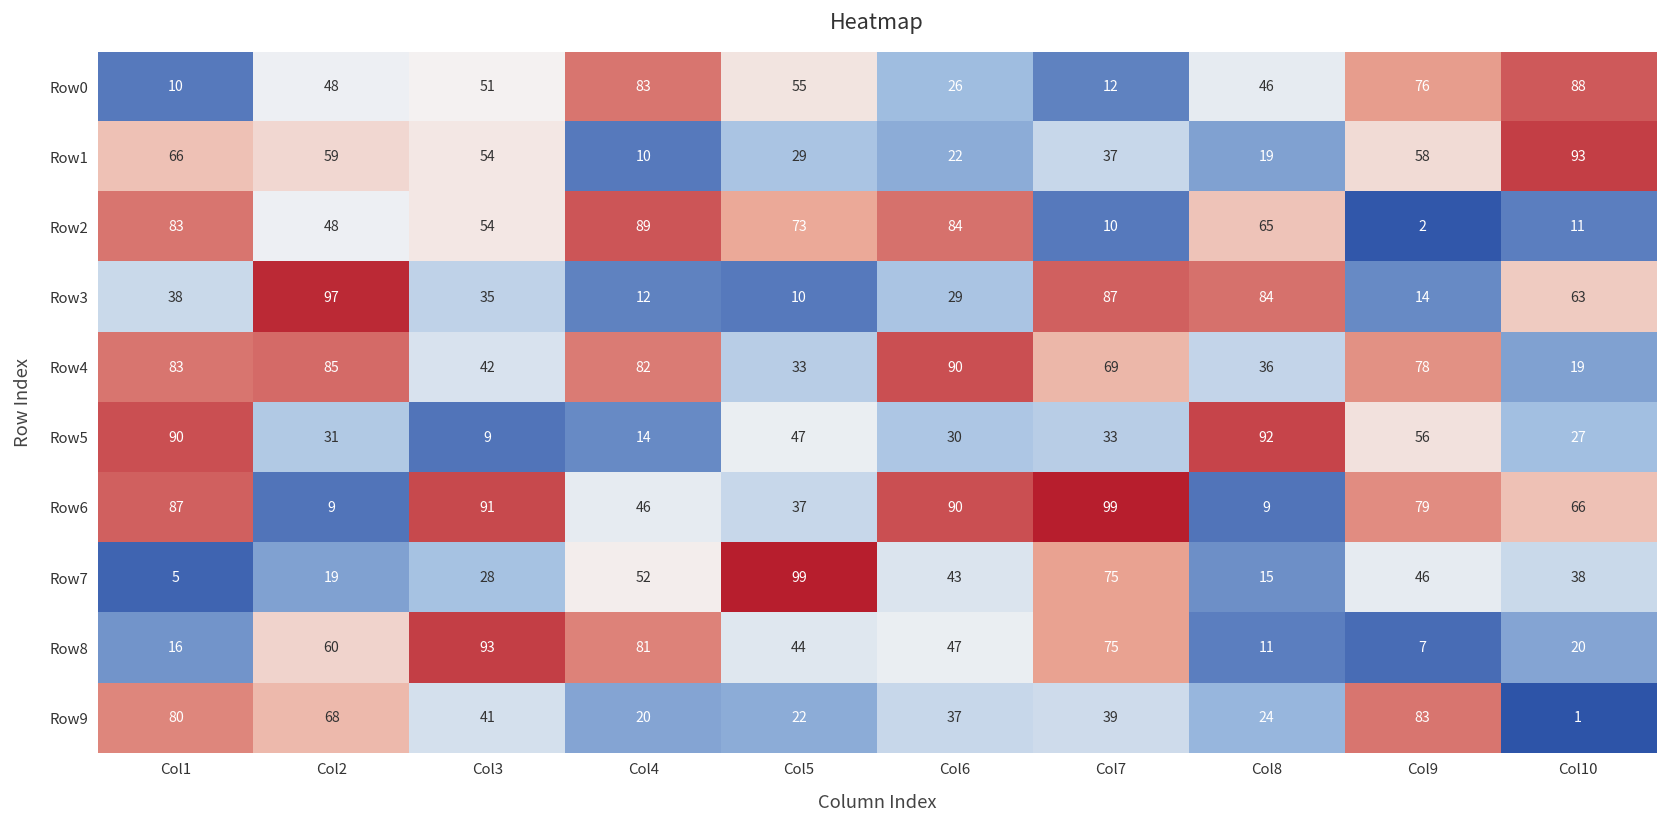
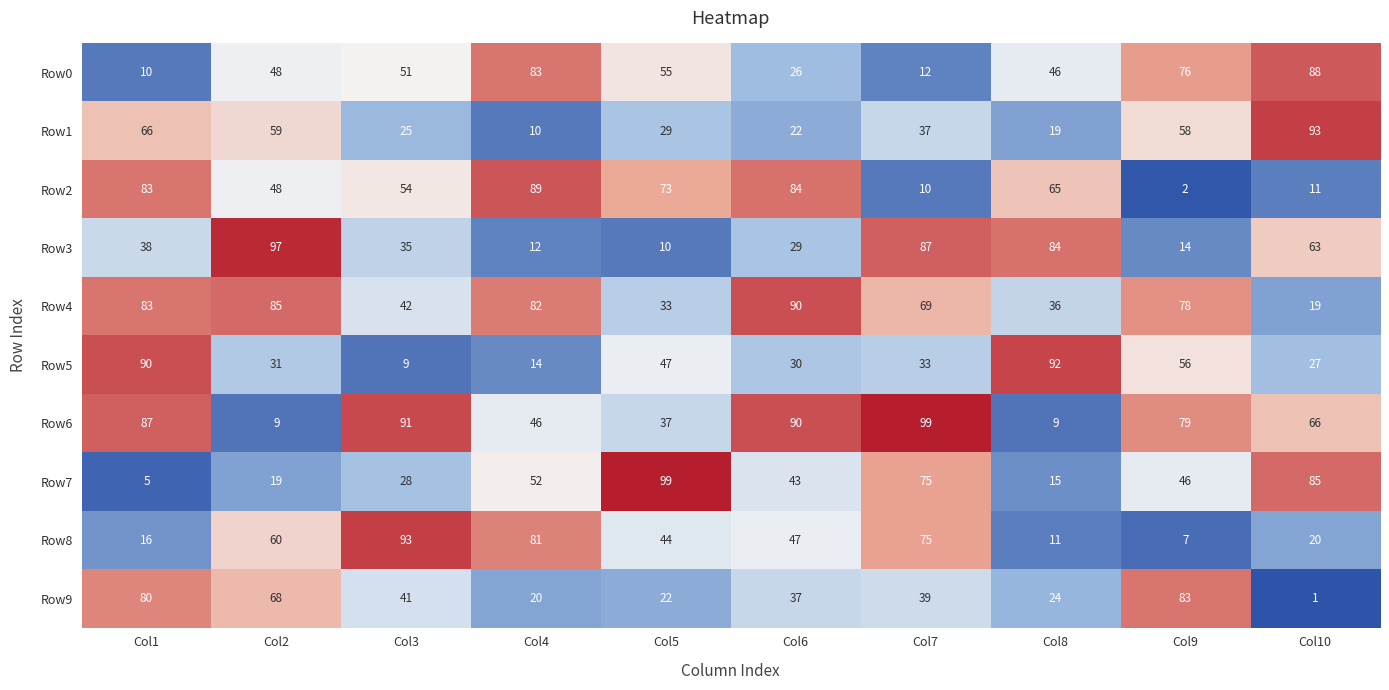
Row1, Col3: 54 -> 25
Row7, Col10: 38 -> 85
